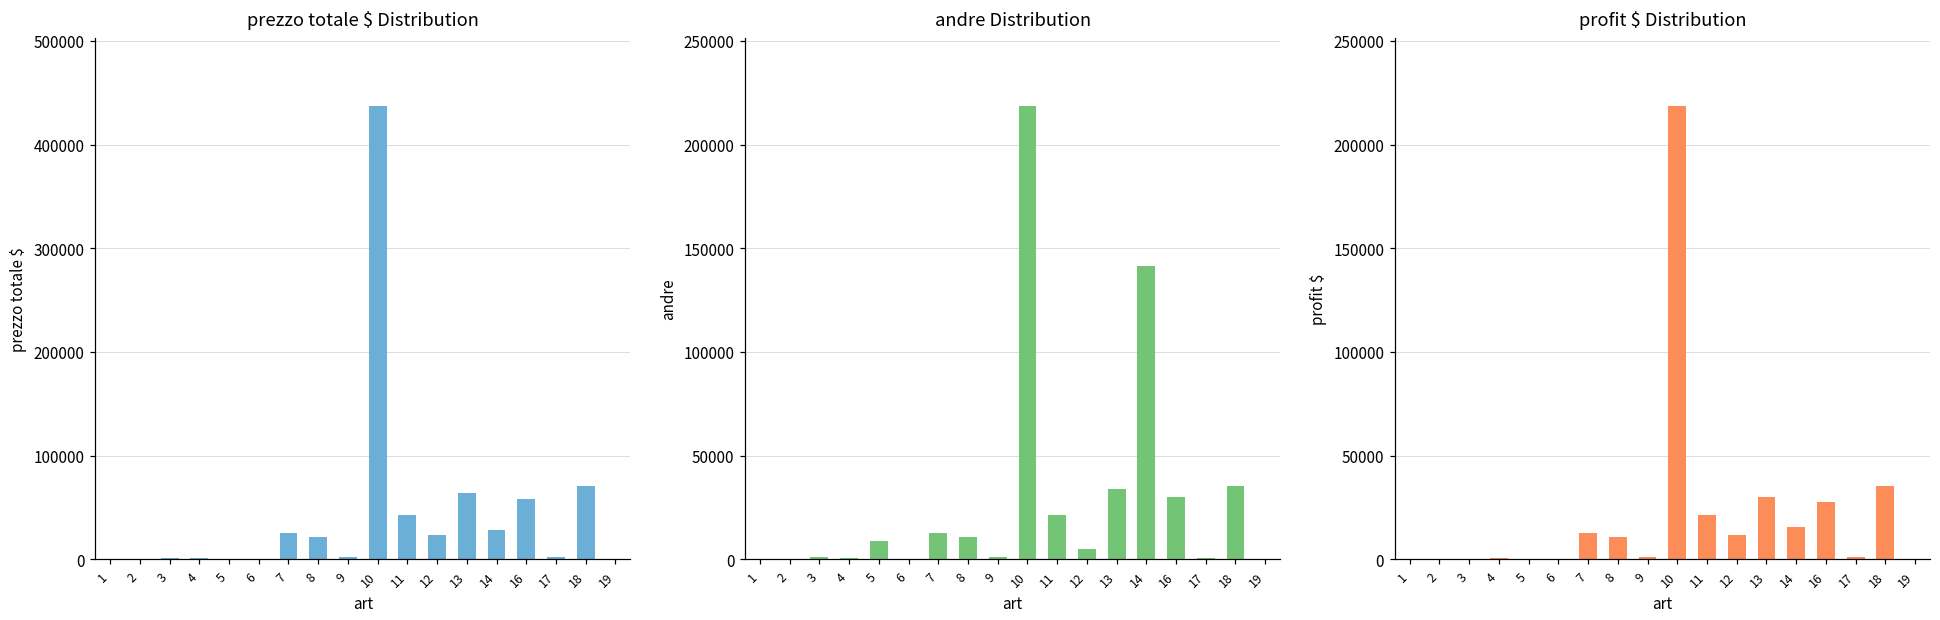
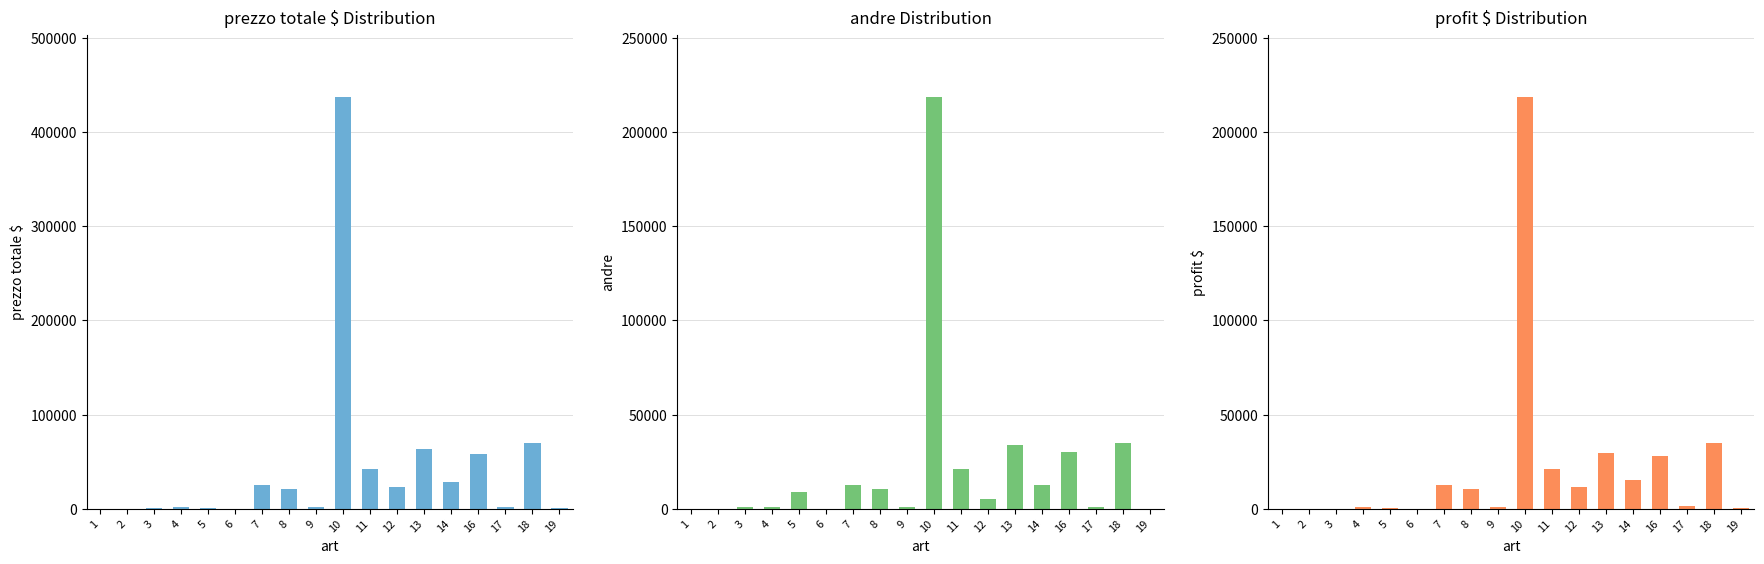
andre Distribution, 14: 141000 -> 13000
